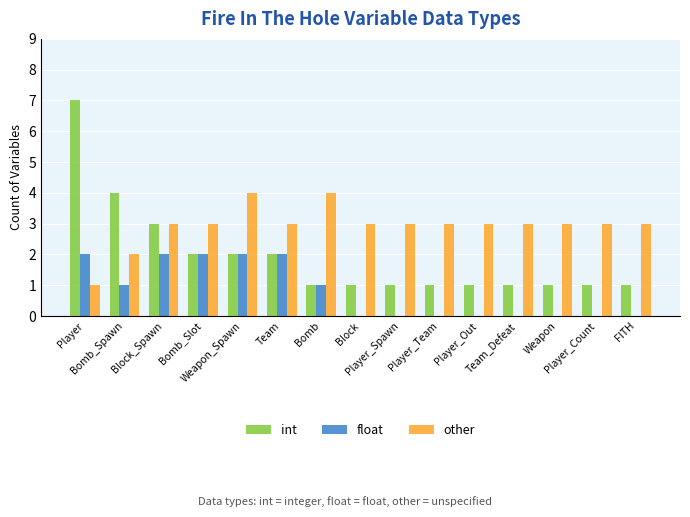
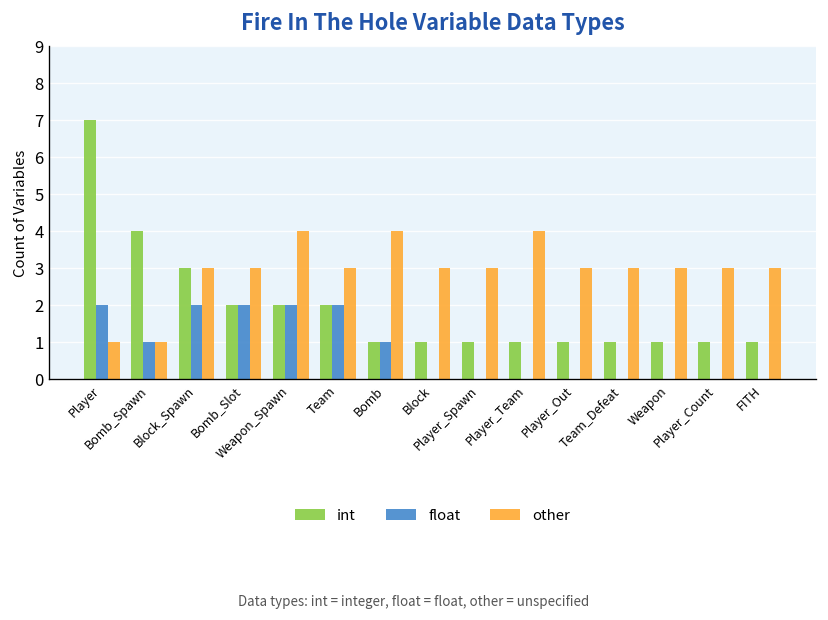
other, Bomb_Spawn: 2 -> 1
other, Player_Team: 3 -> 4
